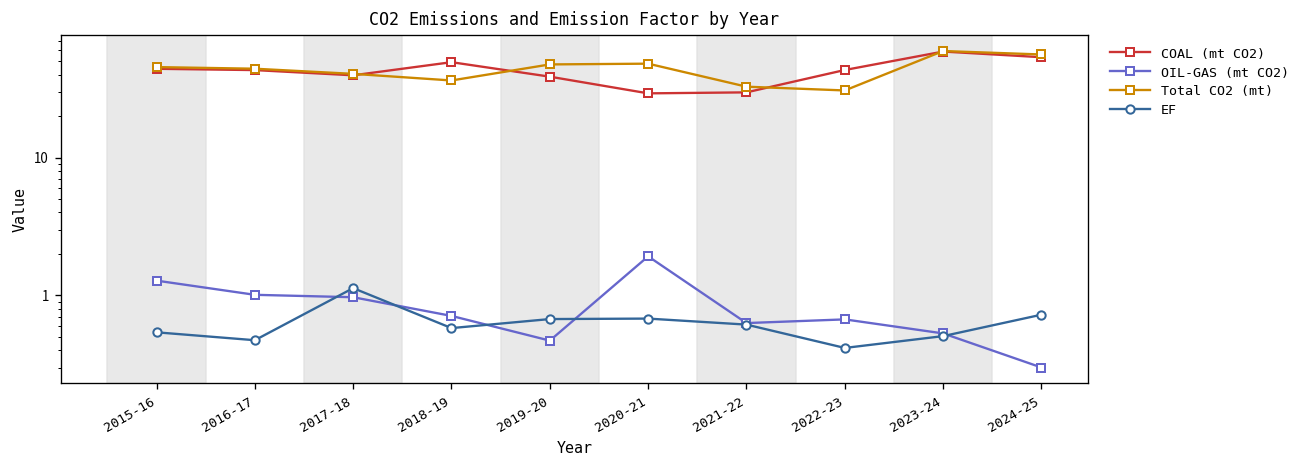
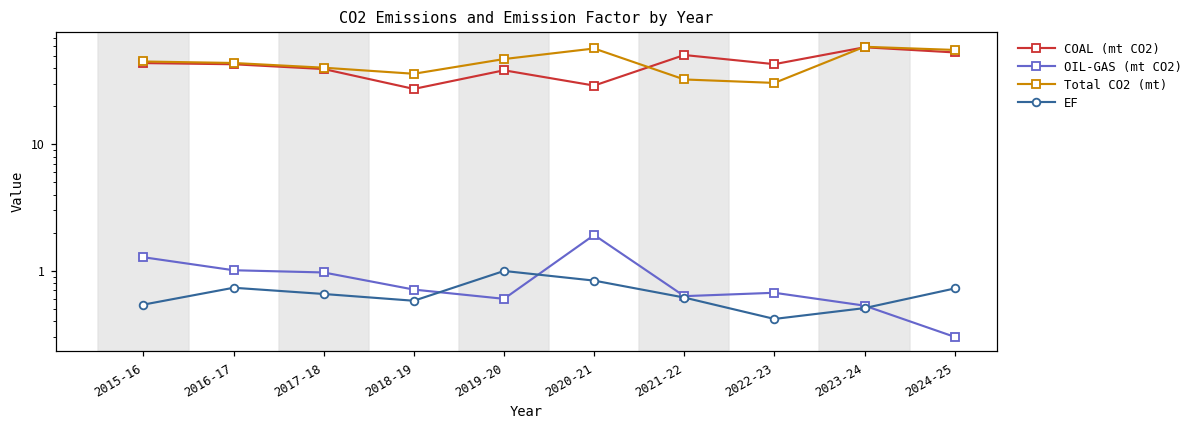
EF, 2016-17: 0.47 -> 0.7
EF, 2017-18: 1.1 -> 0.7
COAL (mt CO2), 2018-19: 49 -> 27
OIL-GAS (mt CO2), 2019-20: 0.47 -> 0.6
EF, 2019-20: 0.7 -> 1.0
Total CO2 (mt), 2020-21: 48 -> 60
EF, 2020-21: 0.7 -> 0.8
COAL (mt CO2), 2021-22: 30 -> 50
